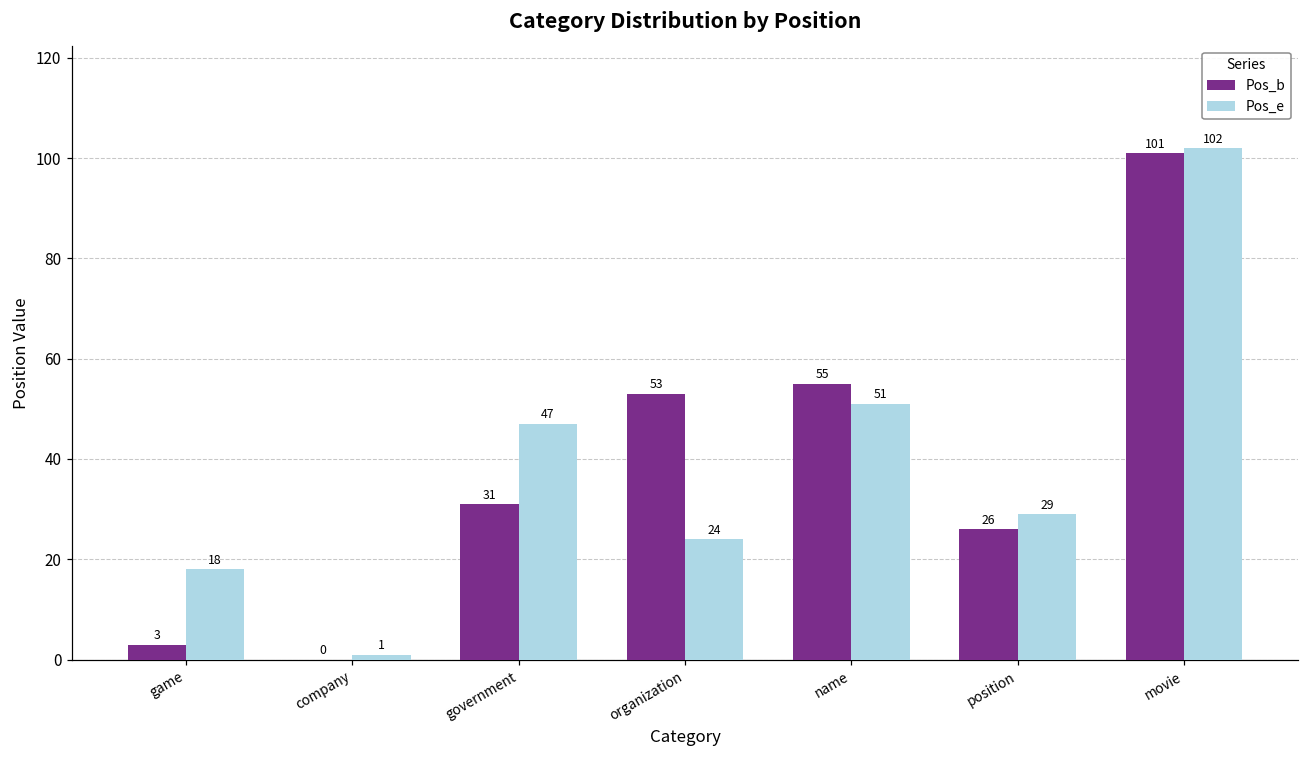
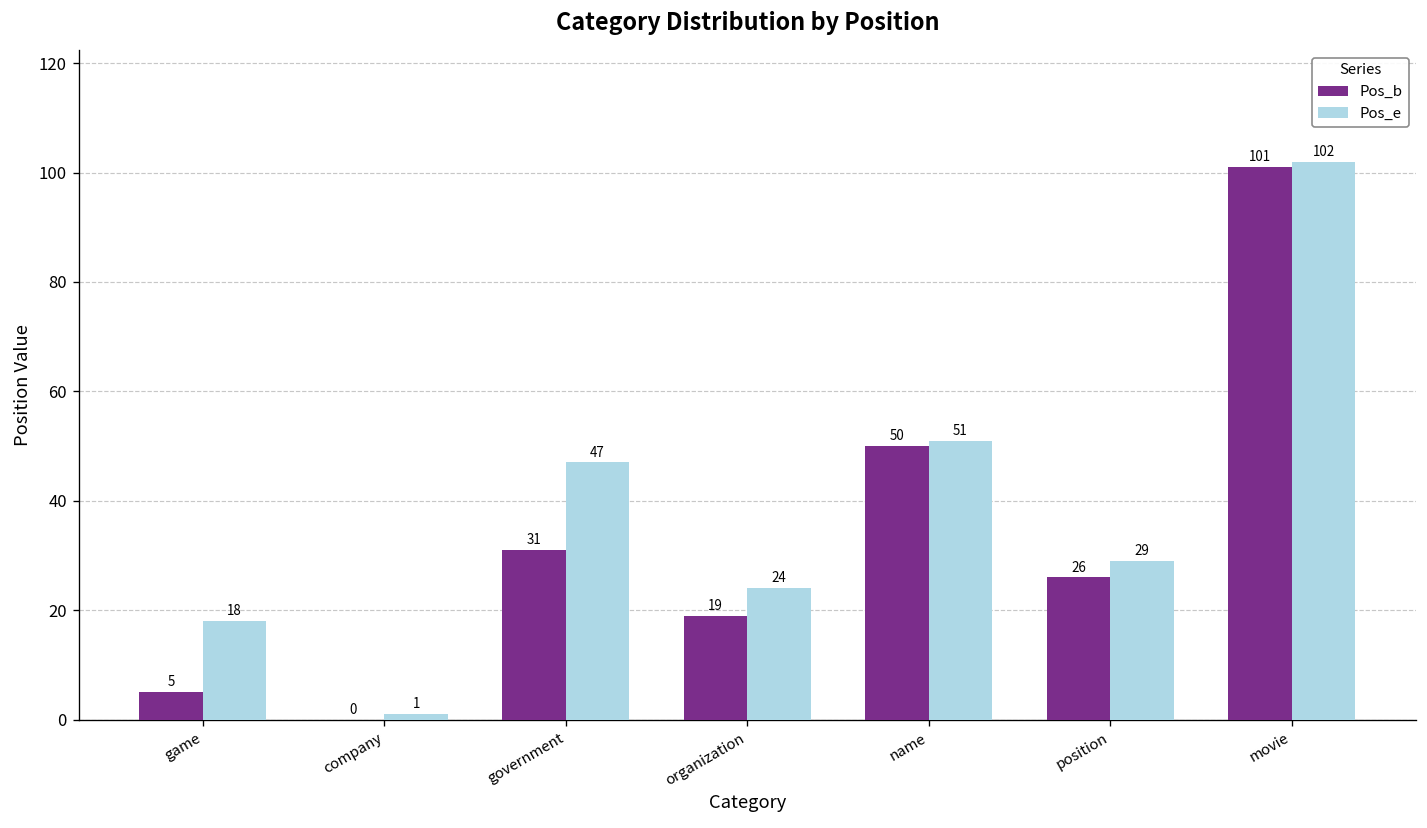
Pos_b, game: 3 -> 5
Pos_b, organization: 53 -> 19
Pos_b, name: 55 -> 50
